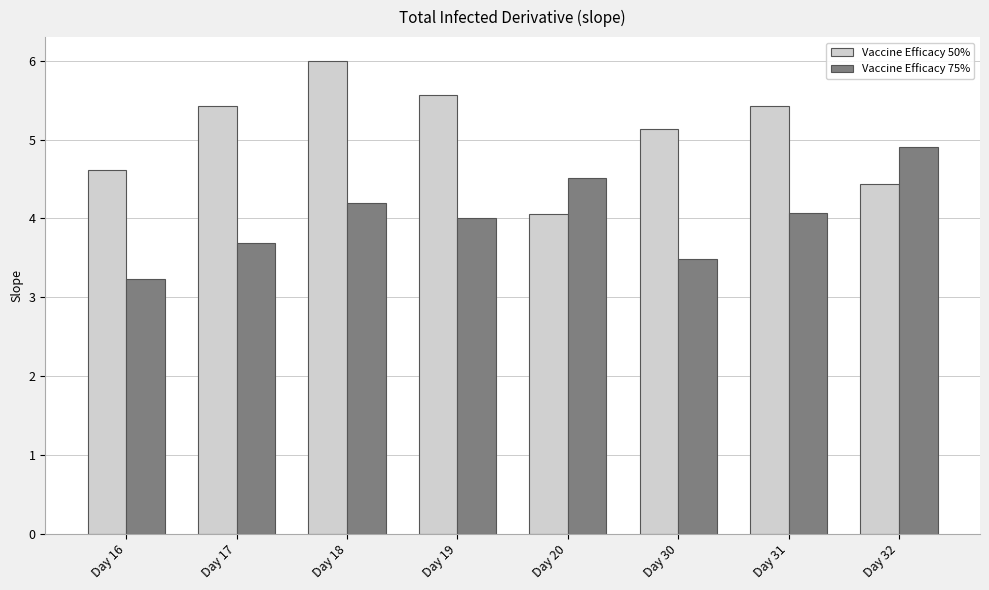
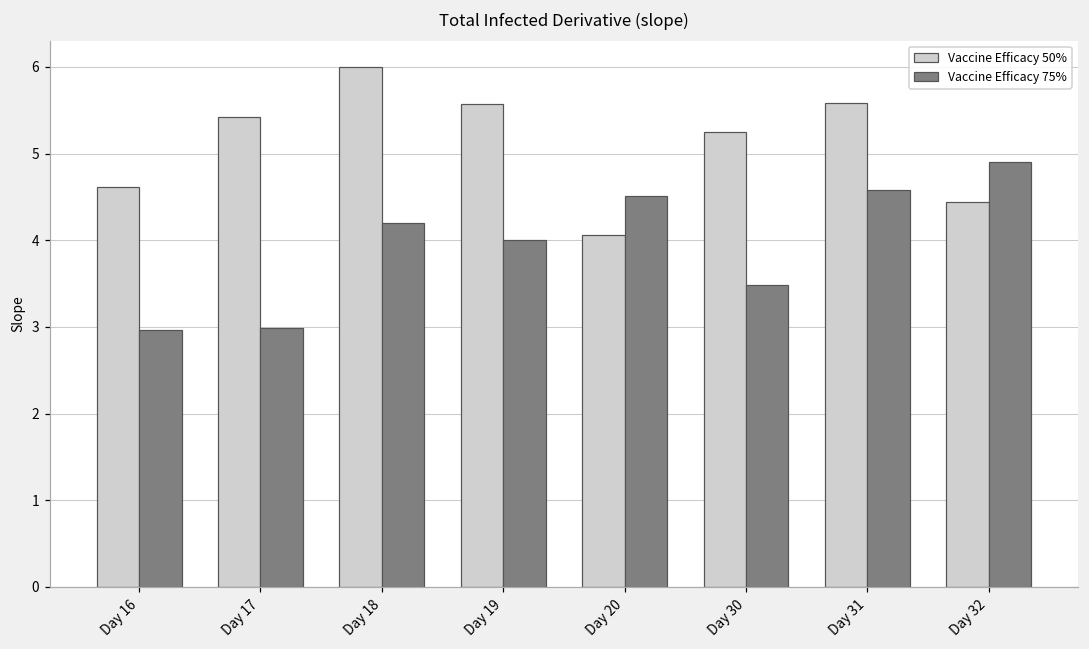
Vaccine Efficacy 75%, Day 16: 3.2 -> 3.0
Vaccine Efficacy 75%, Day 17: 3.7 -> 3.0
Vaccine Efficacy 50%, Day 30: 5.1 -> 5.3
Vaccine Efficacy 50%, Day 31: 5.4 -> 5.6
Vaccine Efficacy 75%, Day 31: 4.1 -> 4.6
